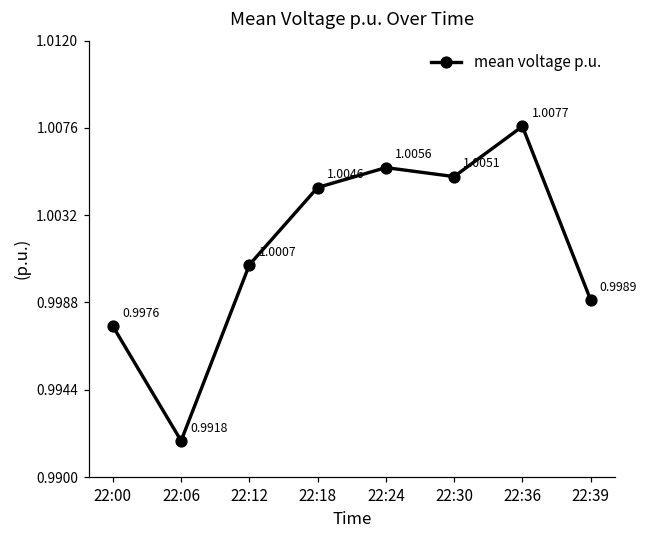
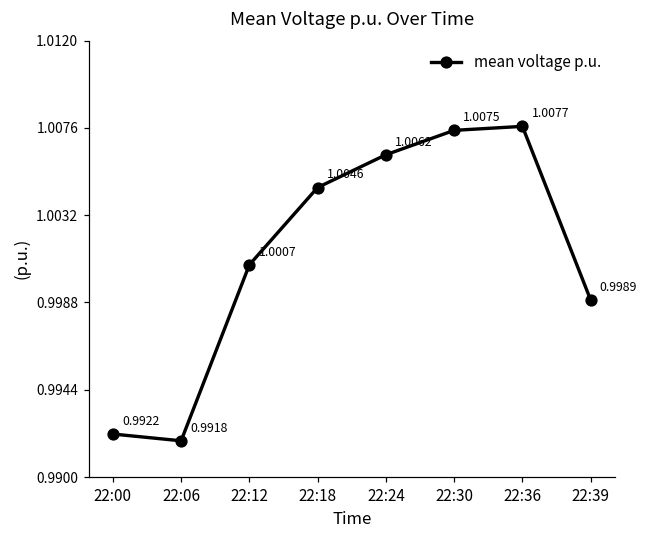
22:00: 0.9976 -> 0.9922
22:24: 1.0056 -> 1.0062
22:30: 1.0051 -> 1.0075
